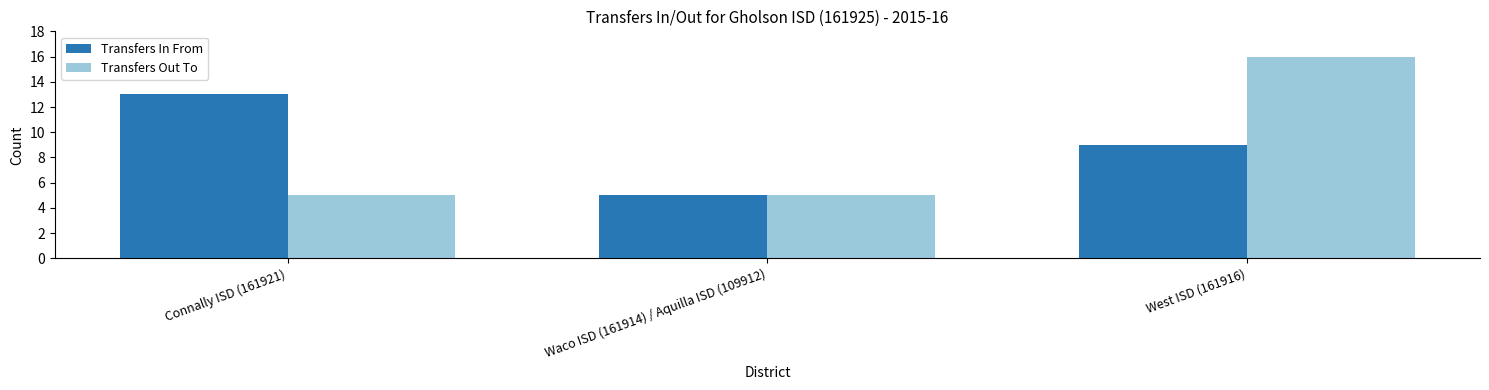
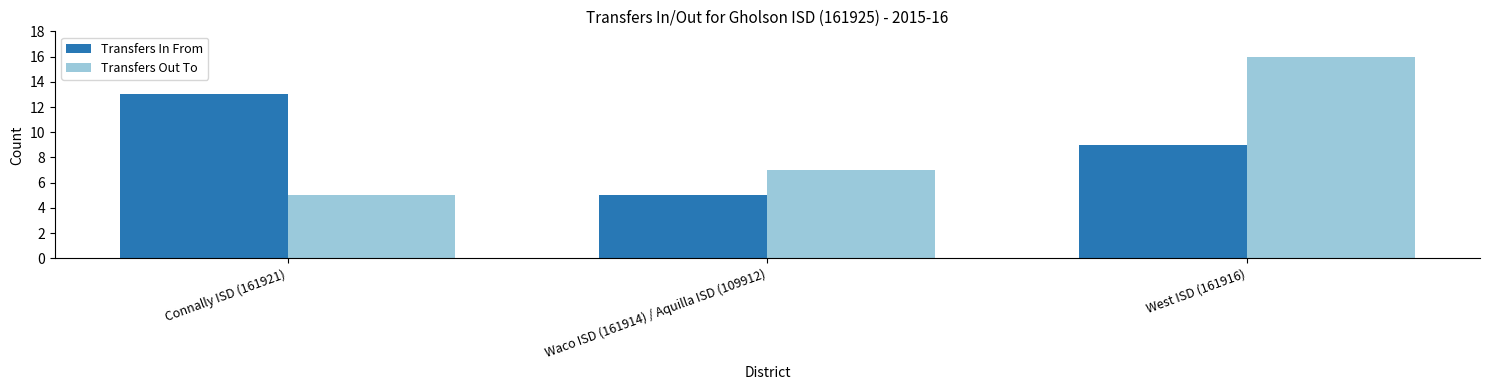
Transfers Out To, Waco ISD (161914) / Aquilla ISD (109912): 5 -> 7
